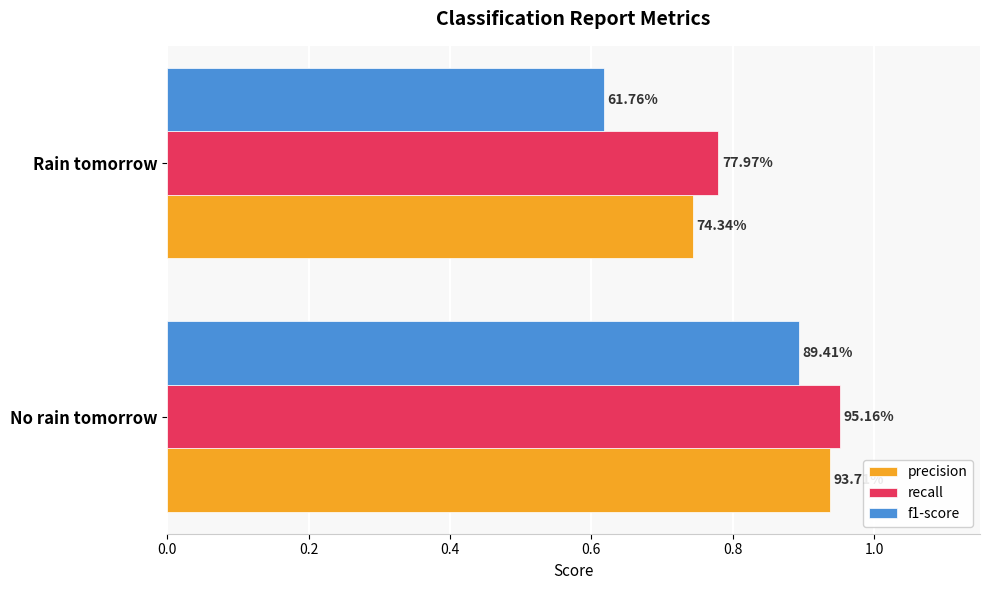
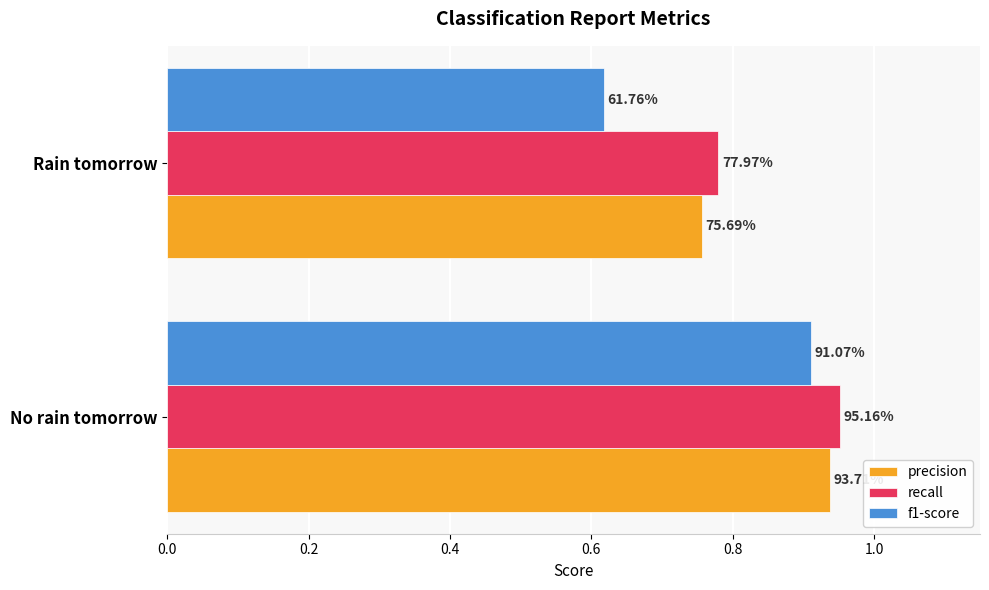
precision, Rain tomorrow: 74.34% -> 75.69%
f1-score, No rain tomorrow: 89.41% -> 91.07%
